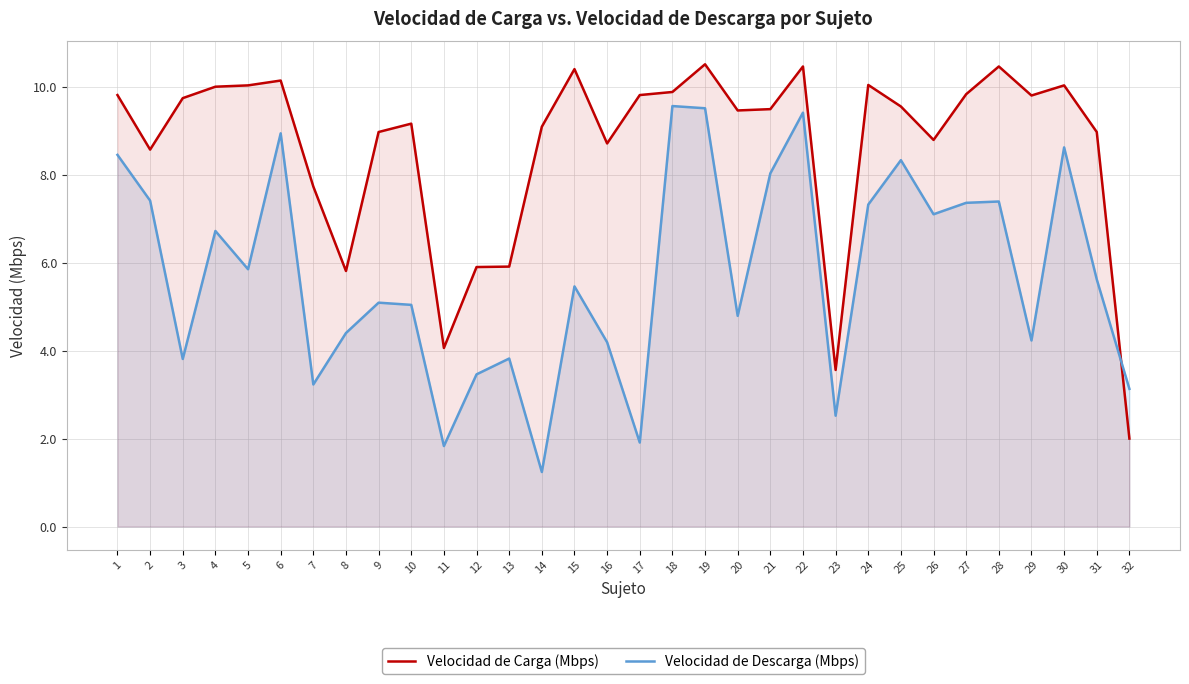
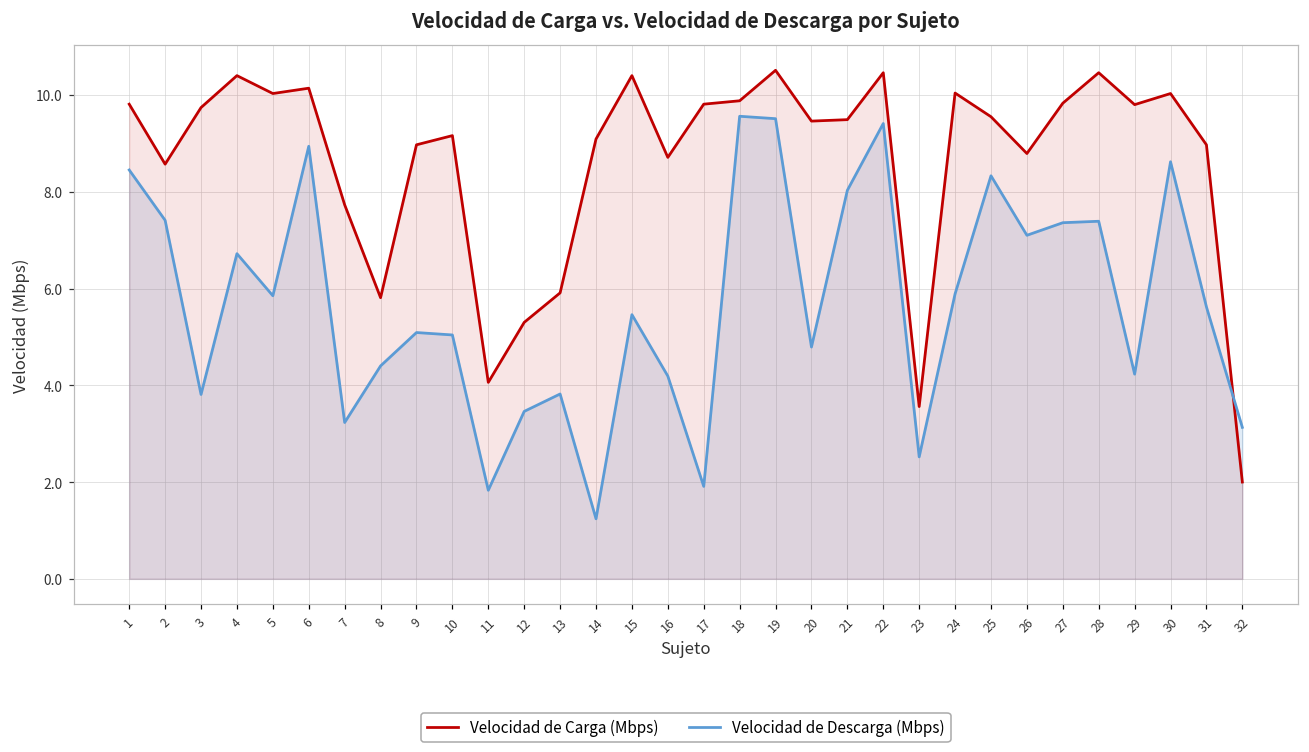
Velocidad de Carga (Mbps), 4: 10.0 -> 10.4
Velocidad de Carga (Mbps), 12: 5.9 -> 5.3
Velocidad de Descarga (Mbps), 24: 7.3 -> 5.9
